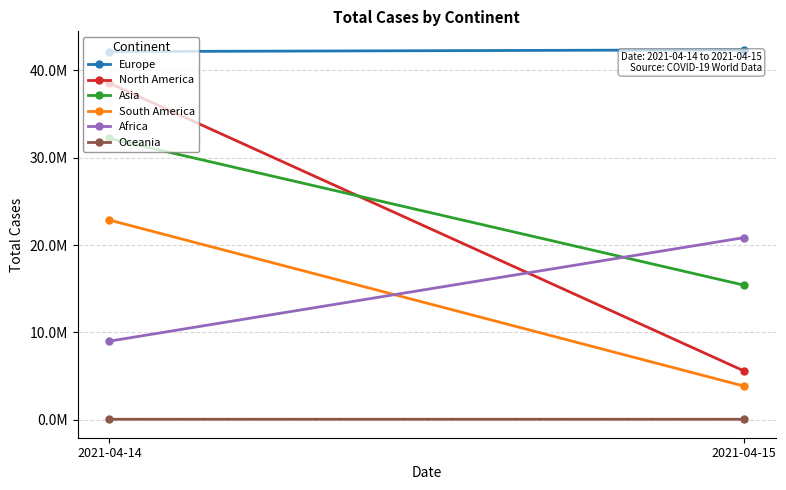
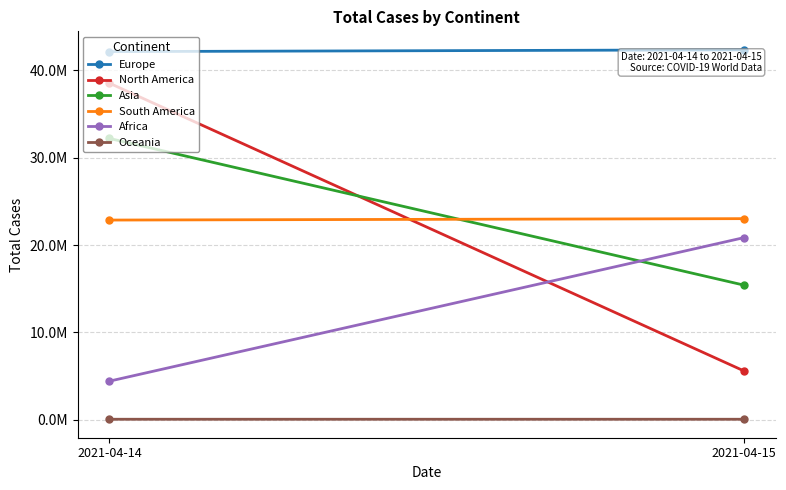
Africa, 2021-04-14: 9000000 -> 4000000
South America, 2021-04-15: 4000000 -> 23000000
